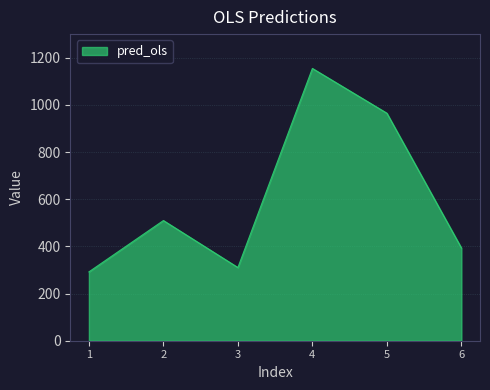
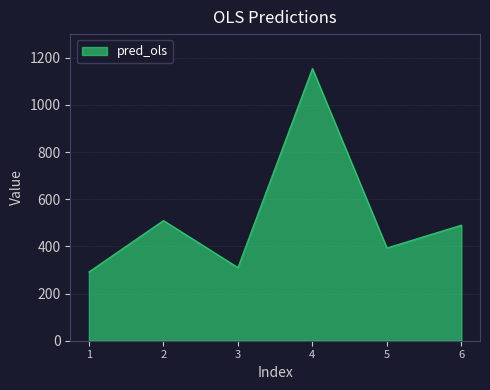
5: 960 -> 390
6: 390 -> 490
